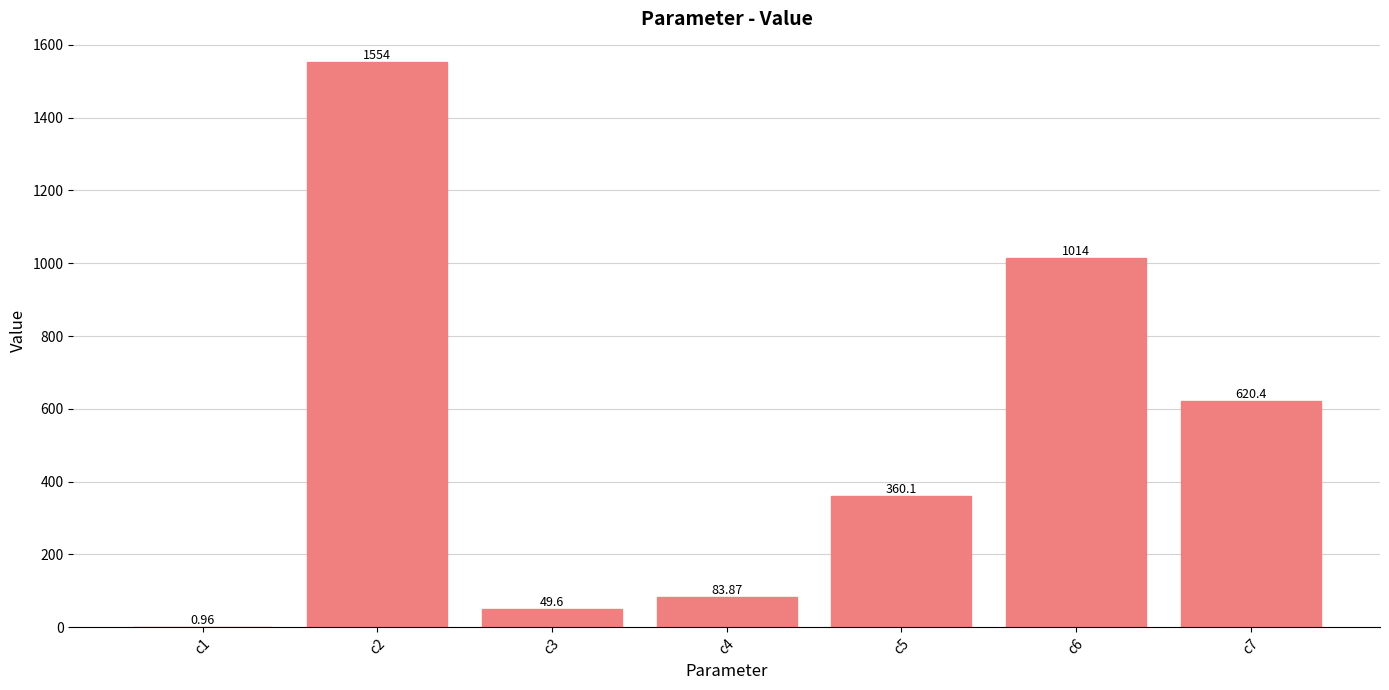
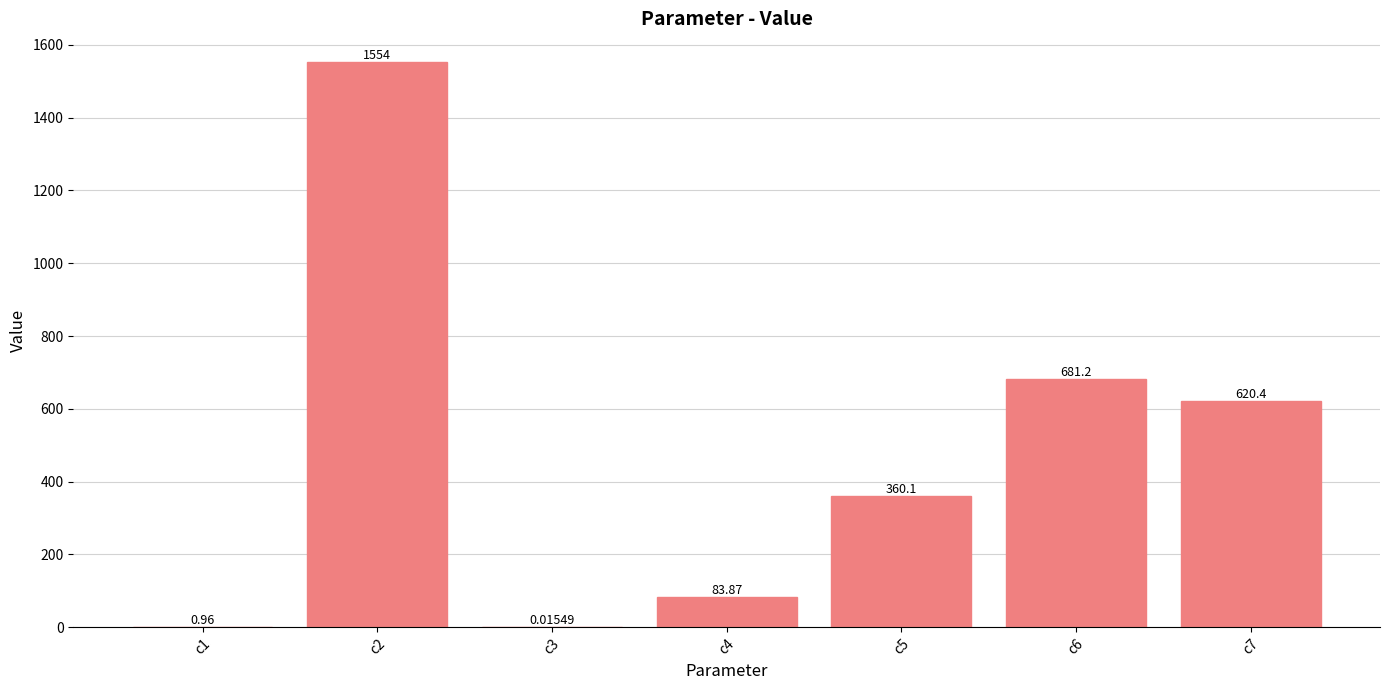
c3: 49.6 -> 0.01549
c6: 1014 -> 681.2
